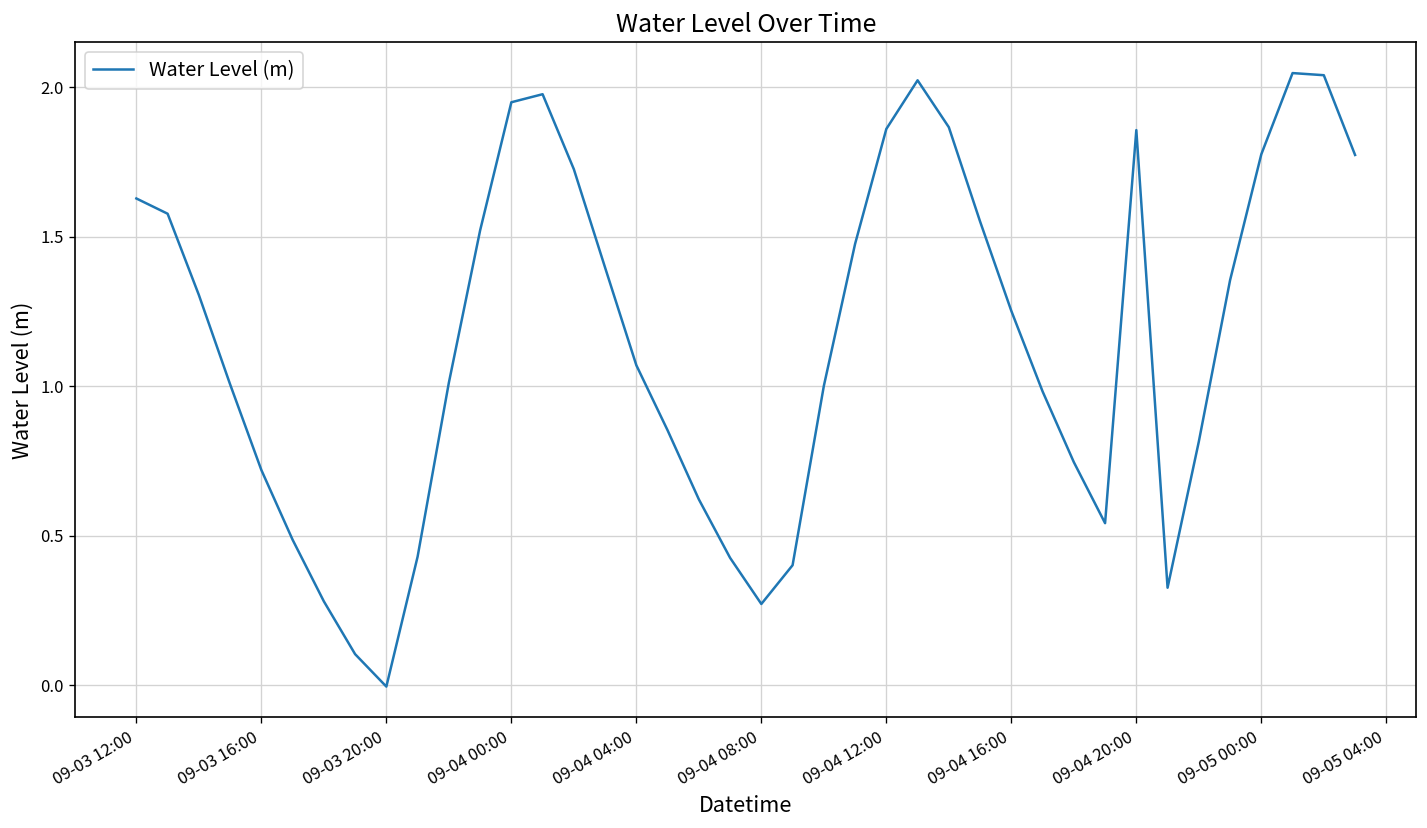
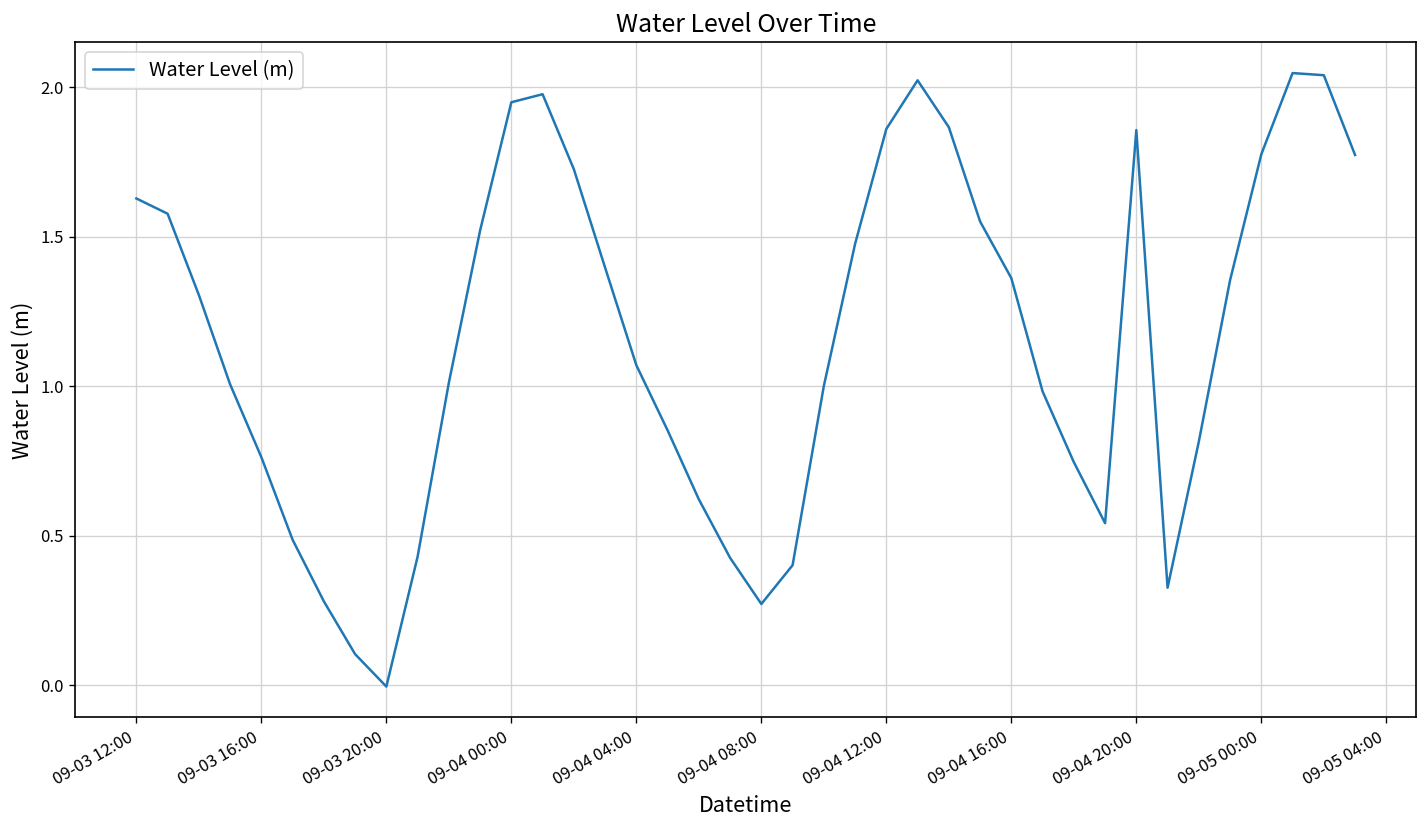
09-03 16:00: 0.72 -> 0.76
09-04 16:00: 1.25 -> 1.36
